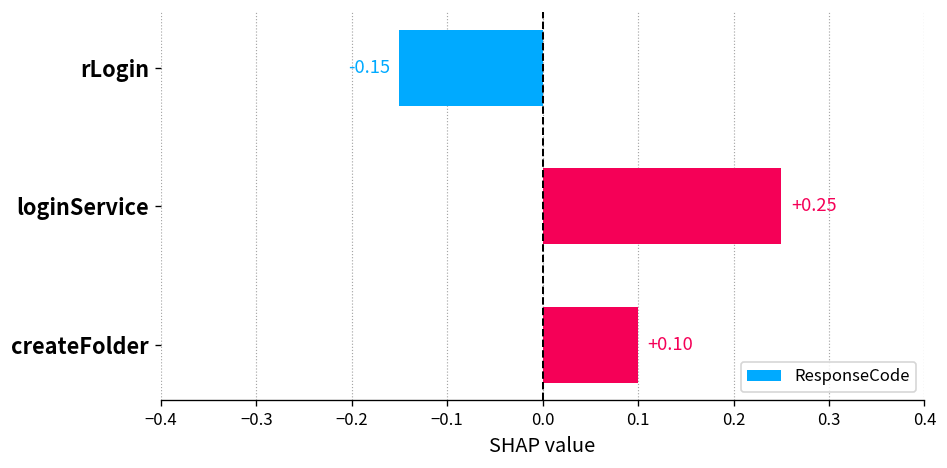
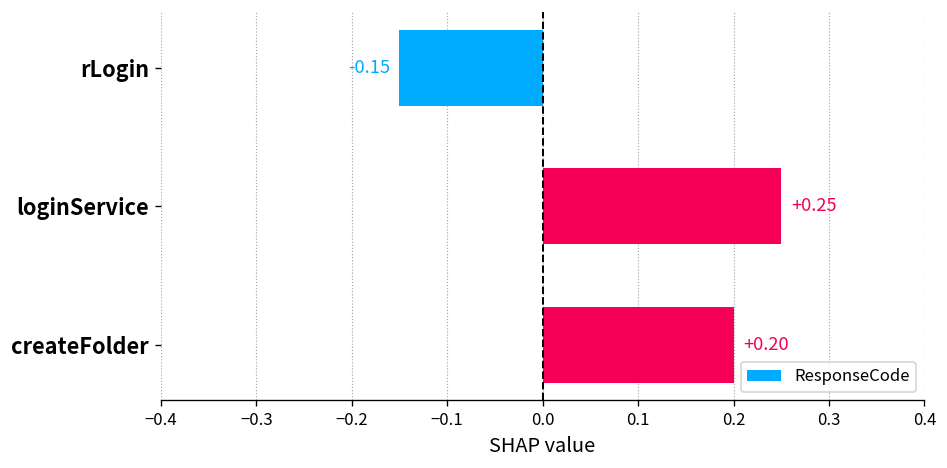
createFolder: +0.10 -> +0.20
